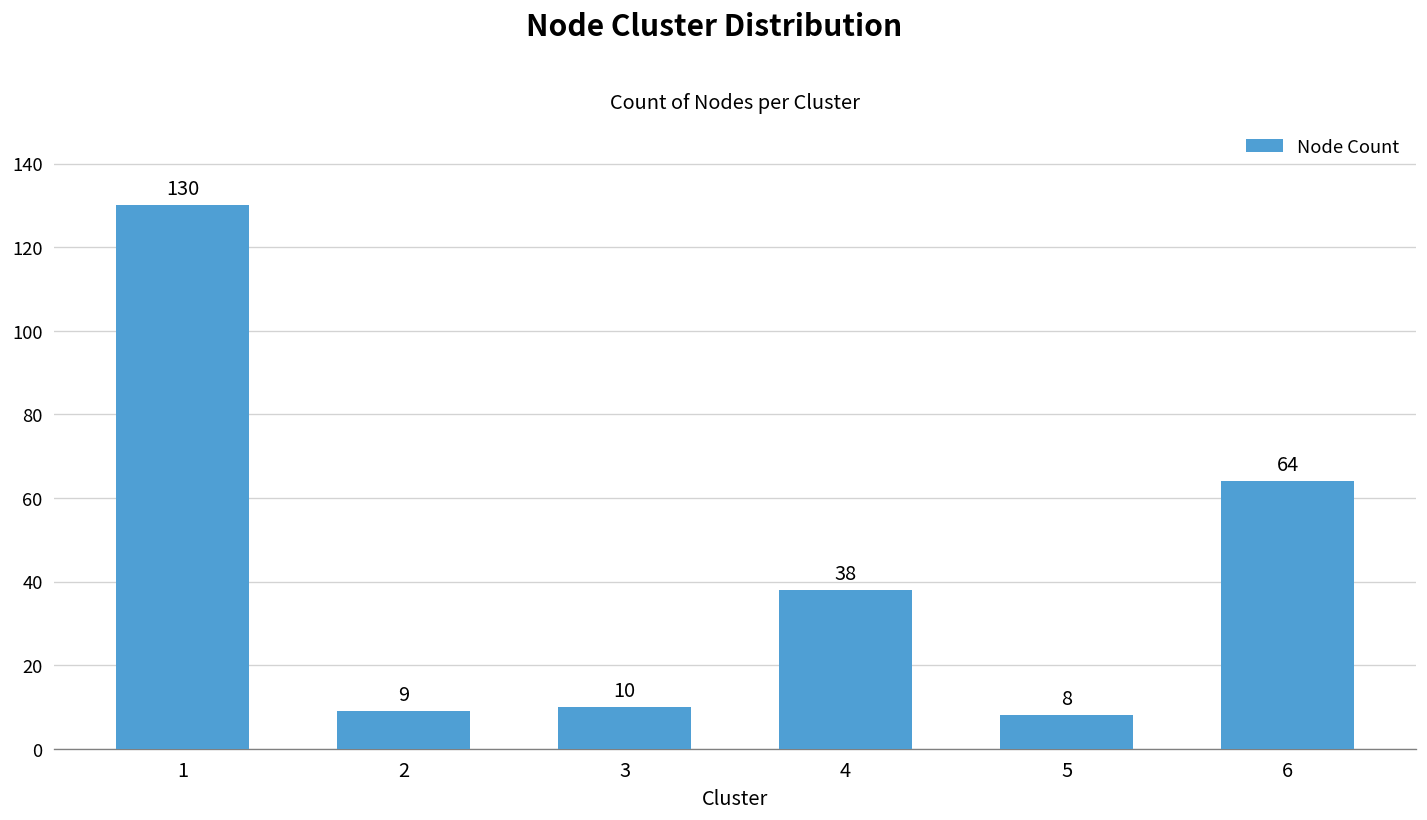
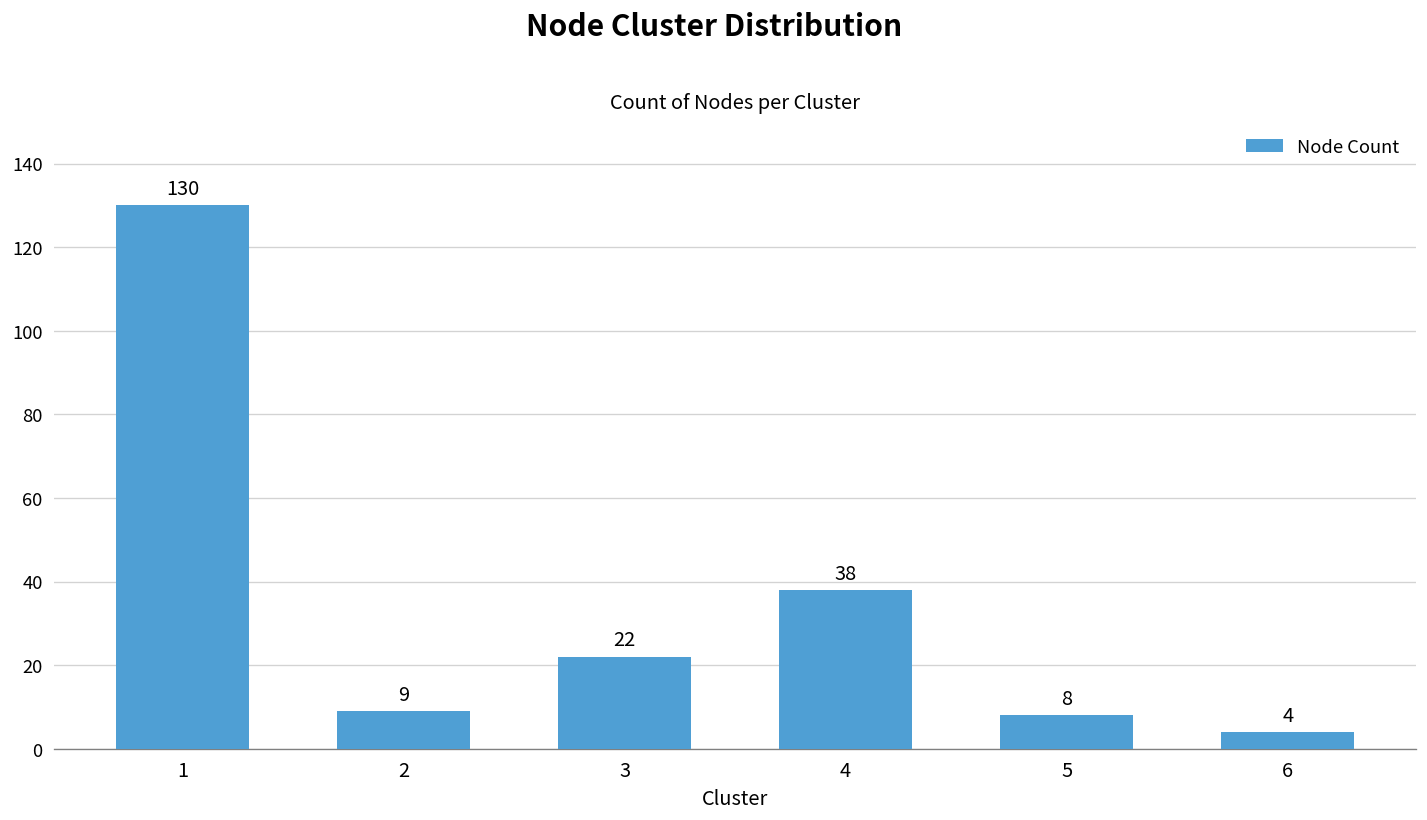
3: 10 -> 22
6: 64 -> 4
